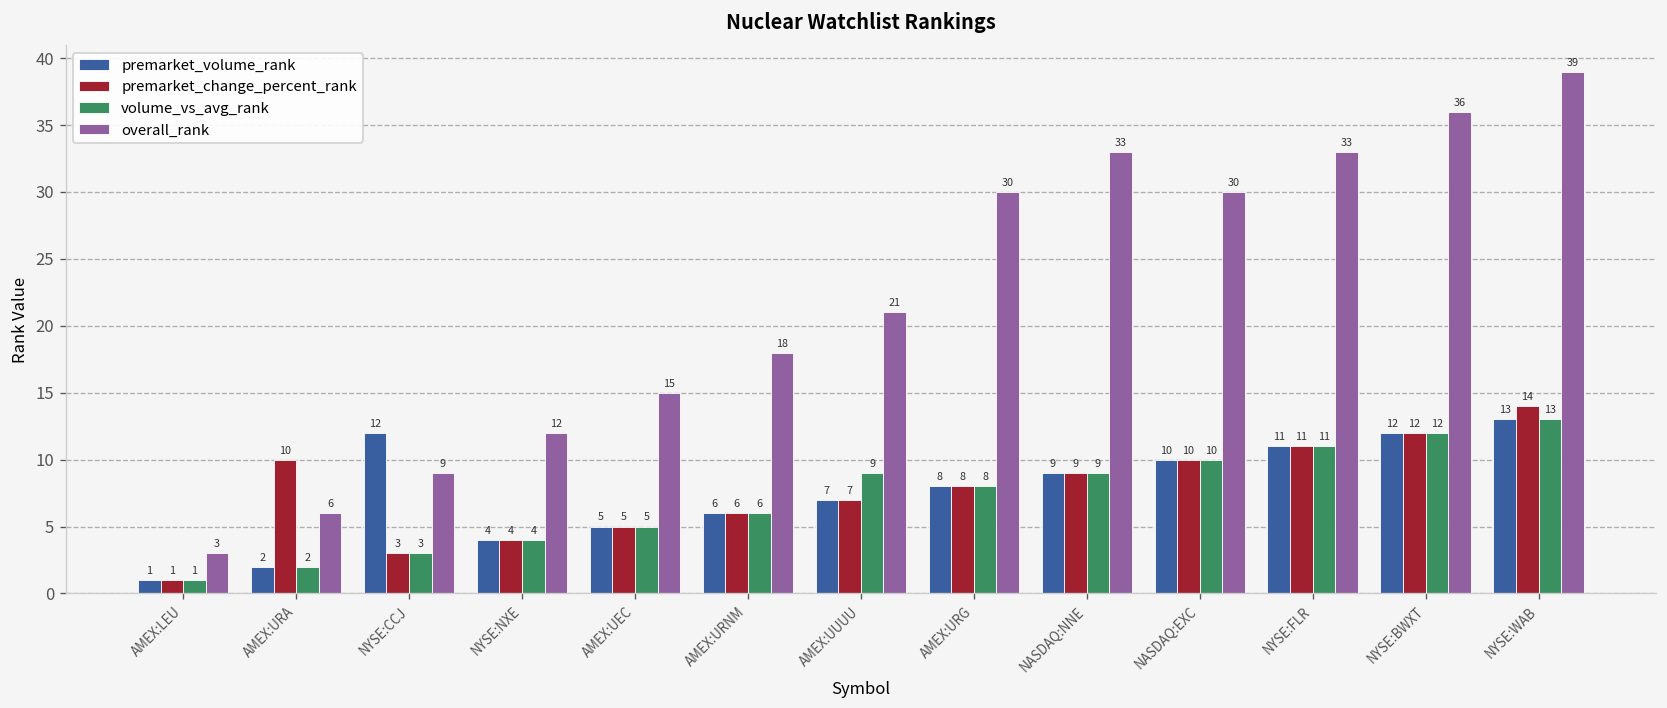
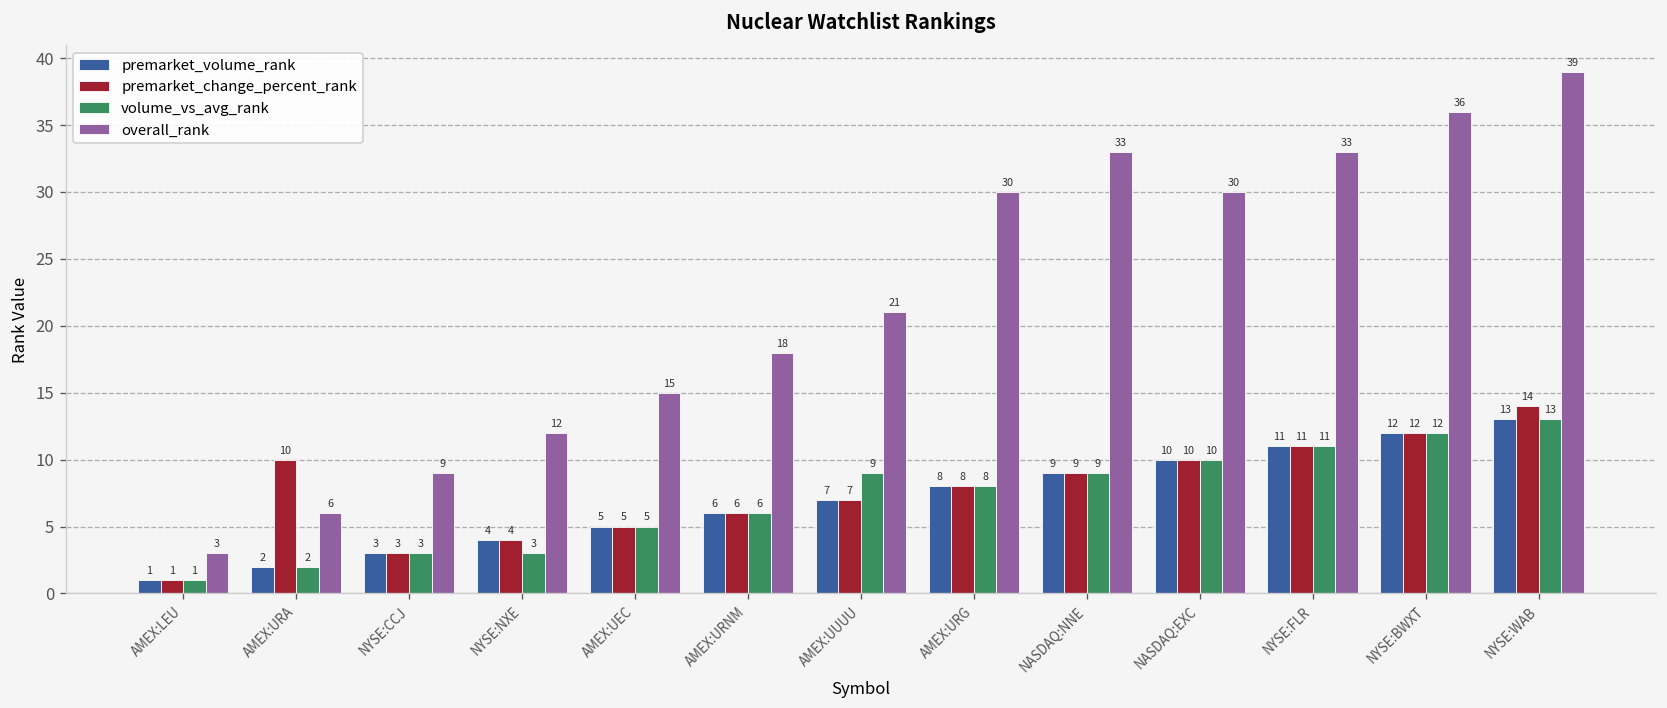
premarket_volume_rank, NYSE:CCJ: 12 -> 3
volume_vs_avg_rank, NYSE:NXE: 4 -> 3
